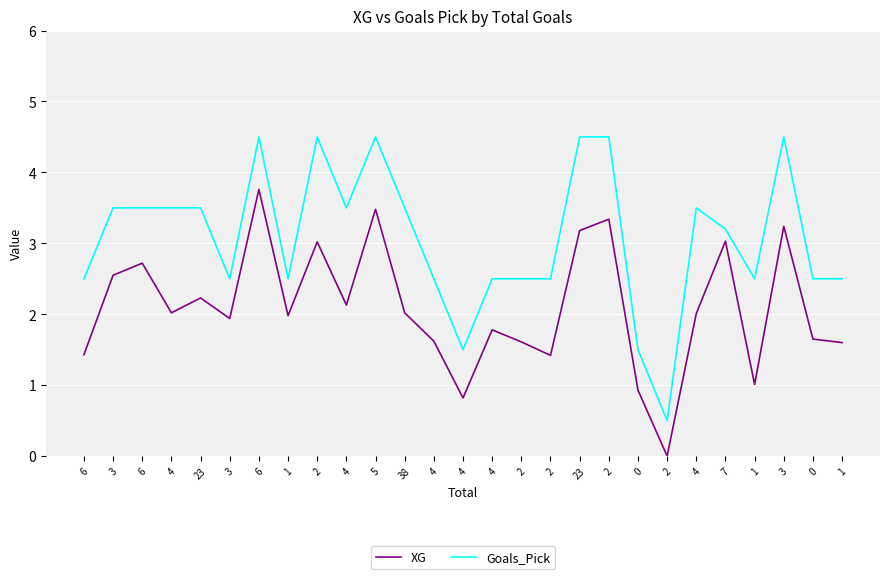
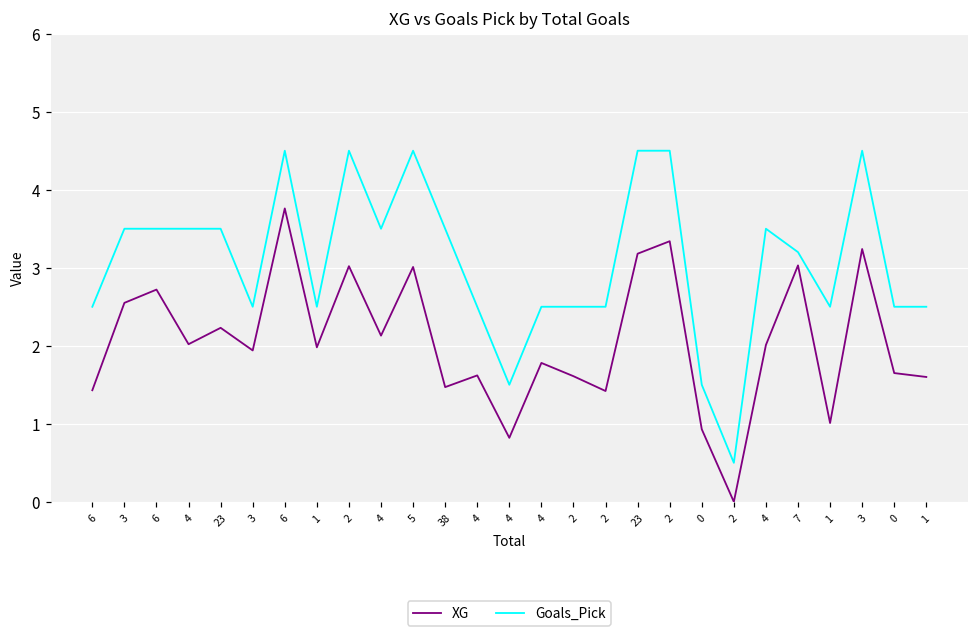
XG, 5: 3.5 -> 3.0
XG, 38: 2.0 -> 1.5
